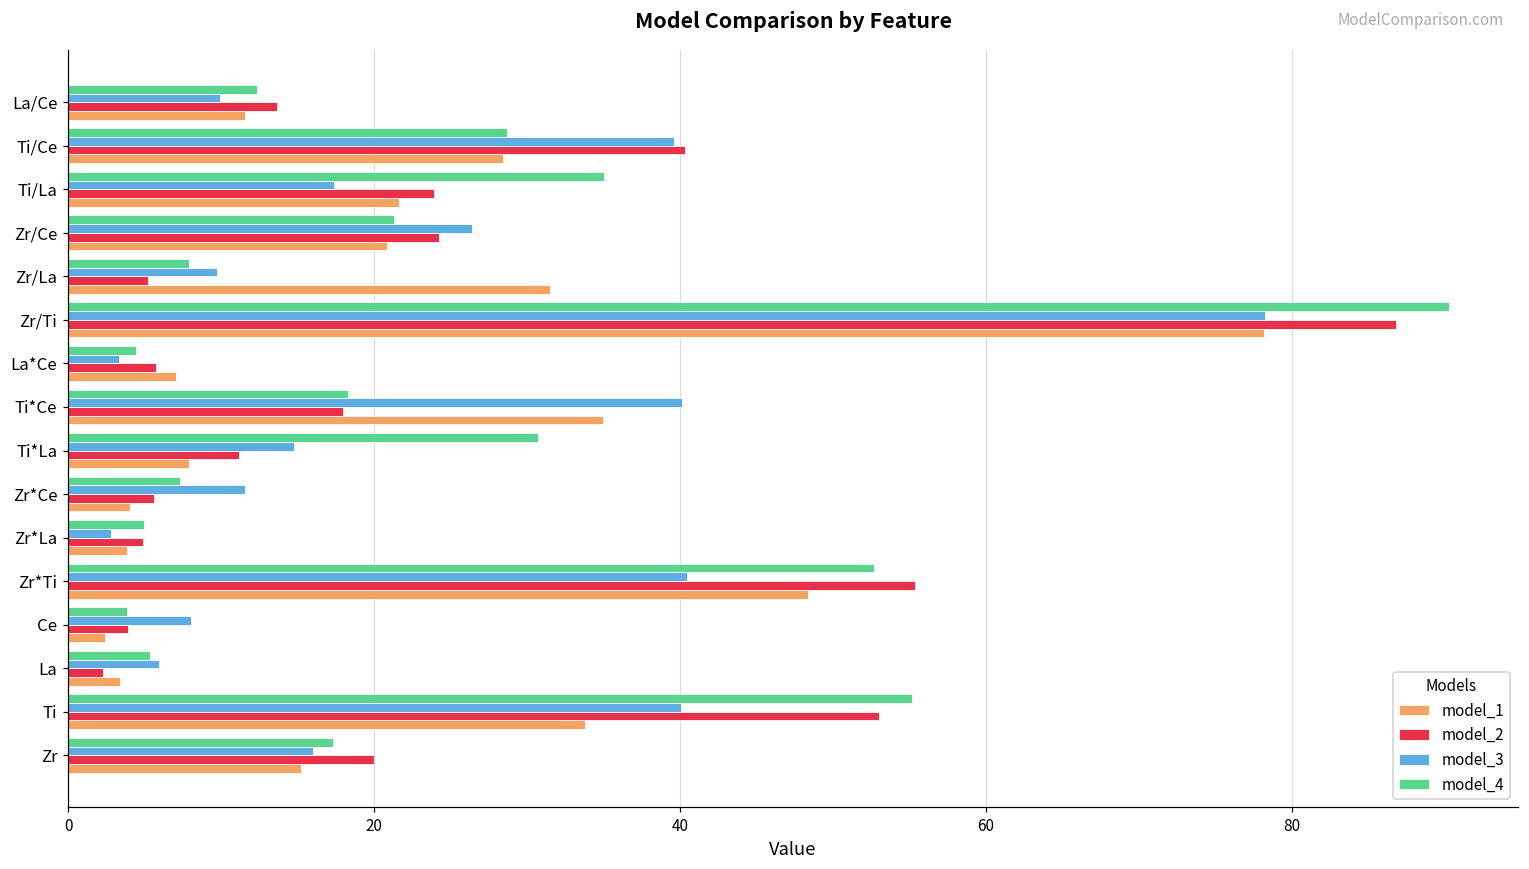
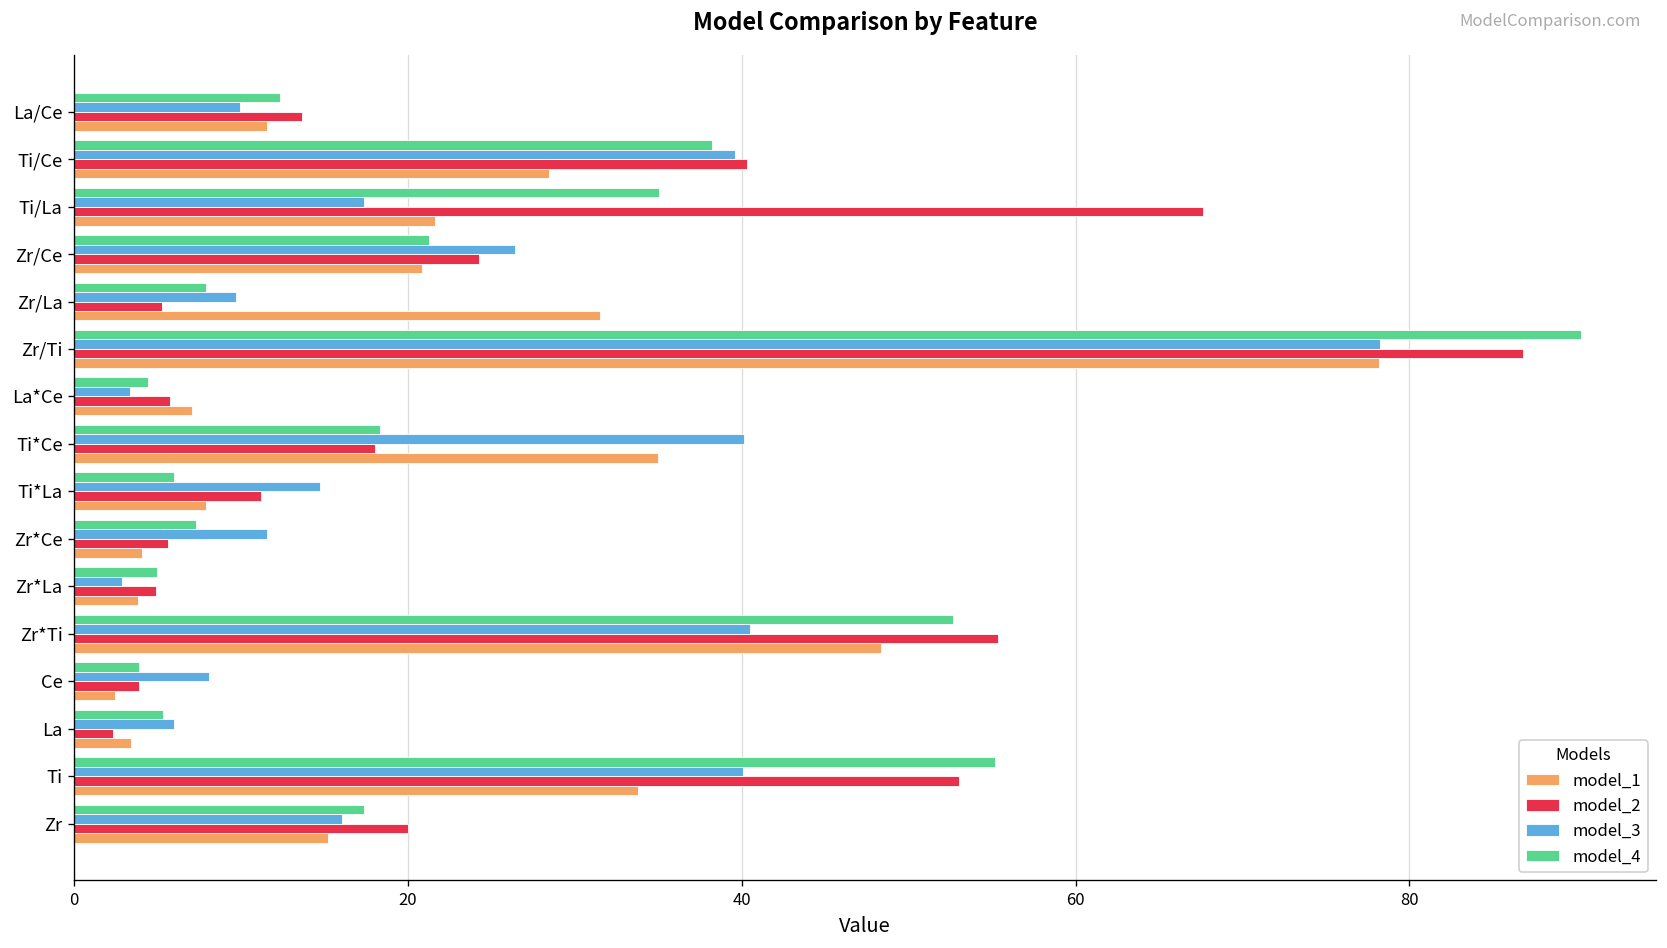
model_4, Ti/Ce: 28.7 -> 38.2
model_2, Ti/La: 23.9 -> 67.6
model_4, Ti*La: 30.7 -> 6.0
